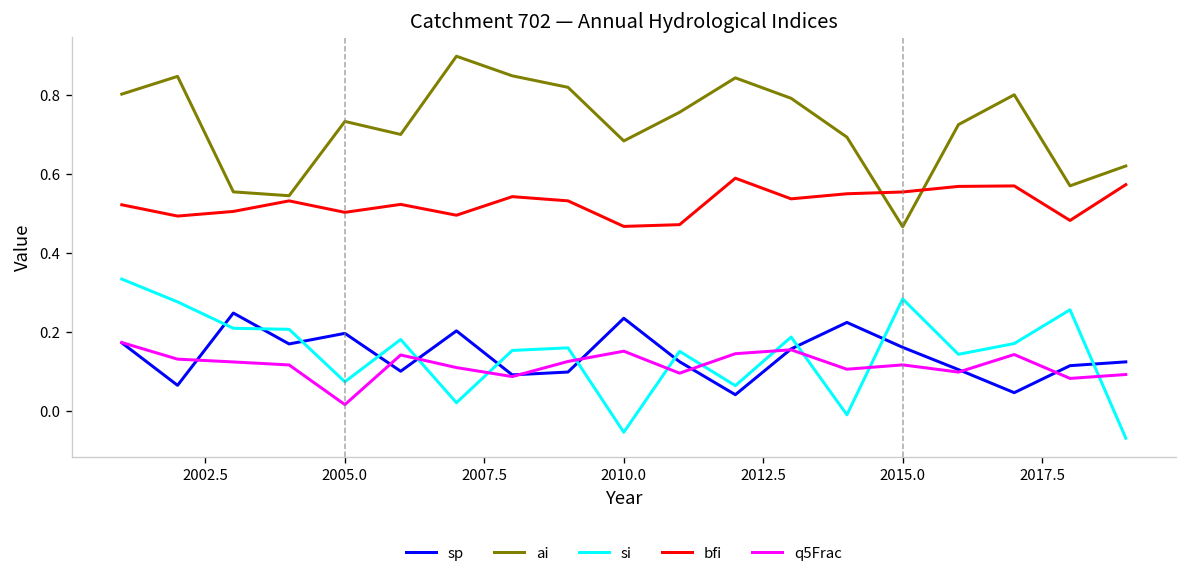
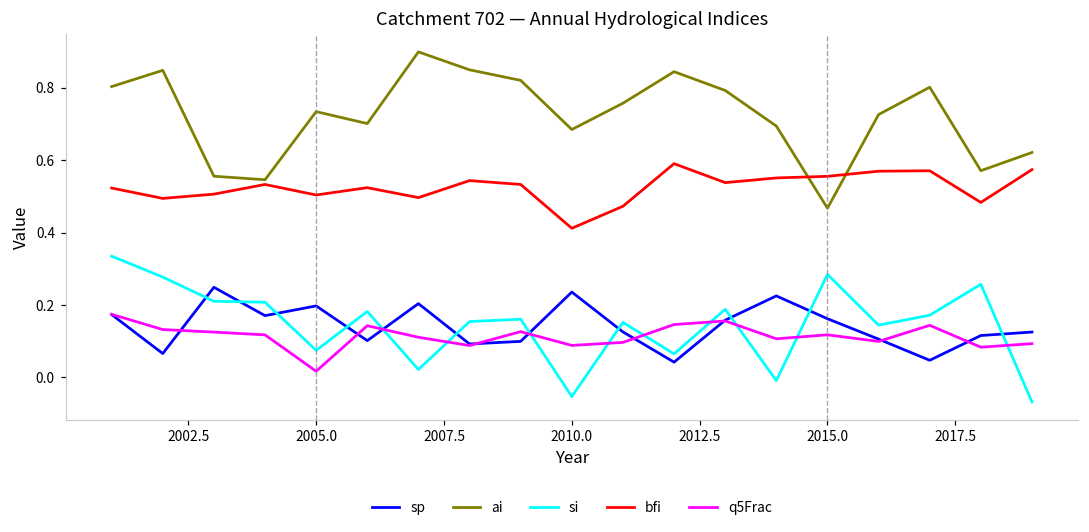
bfi, 2010.0: 0.47 -> 0.41
q5Frac, 2010.0: 0.15 -> 0.09
